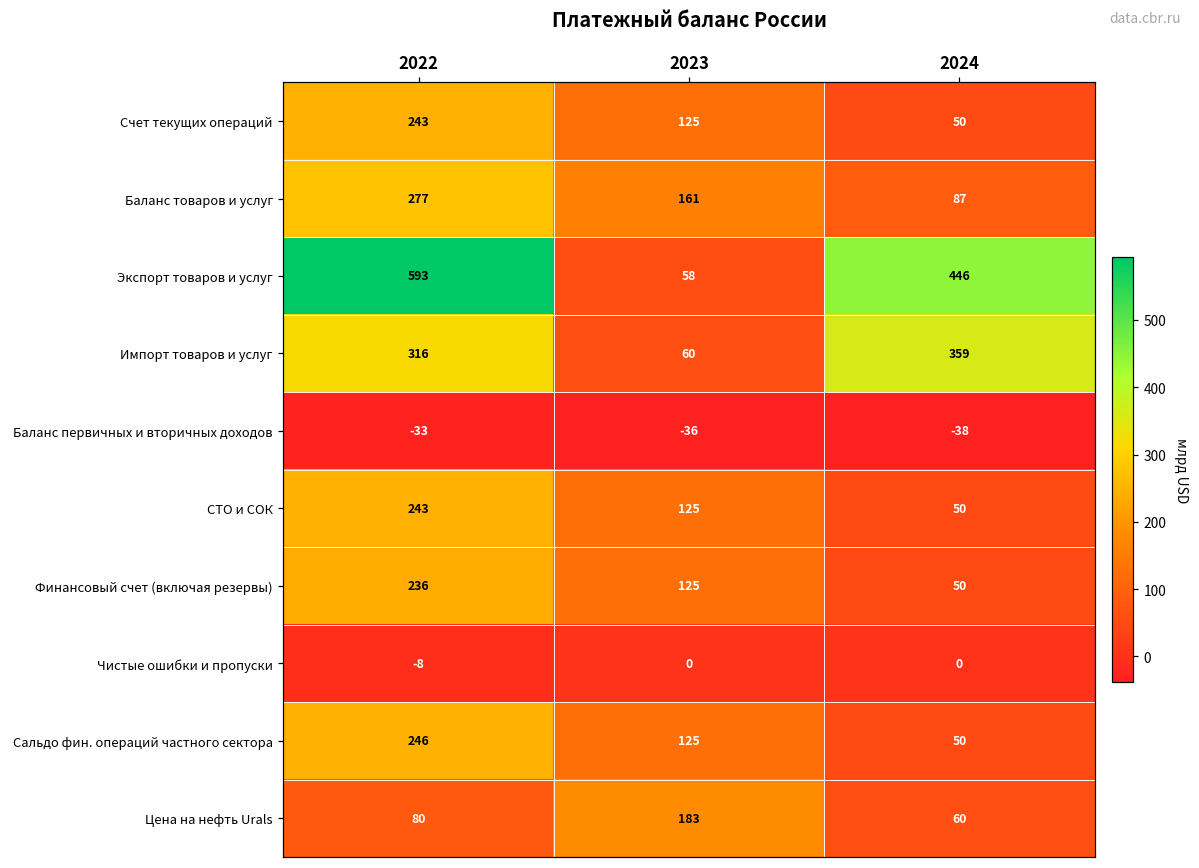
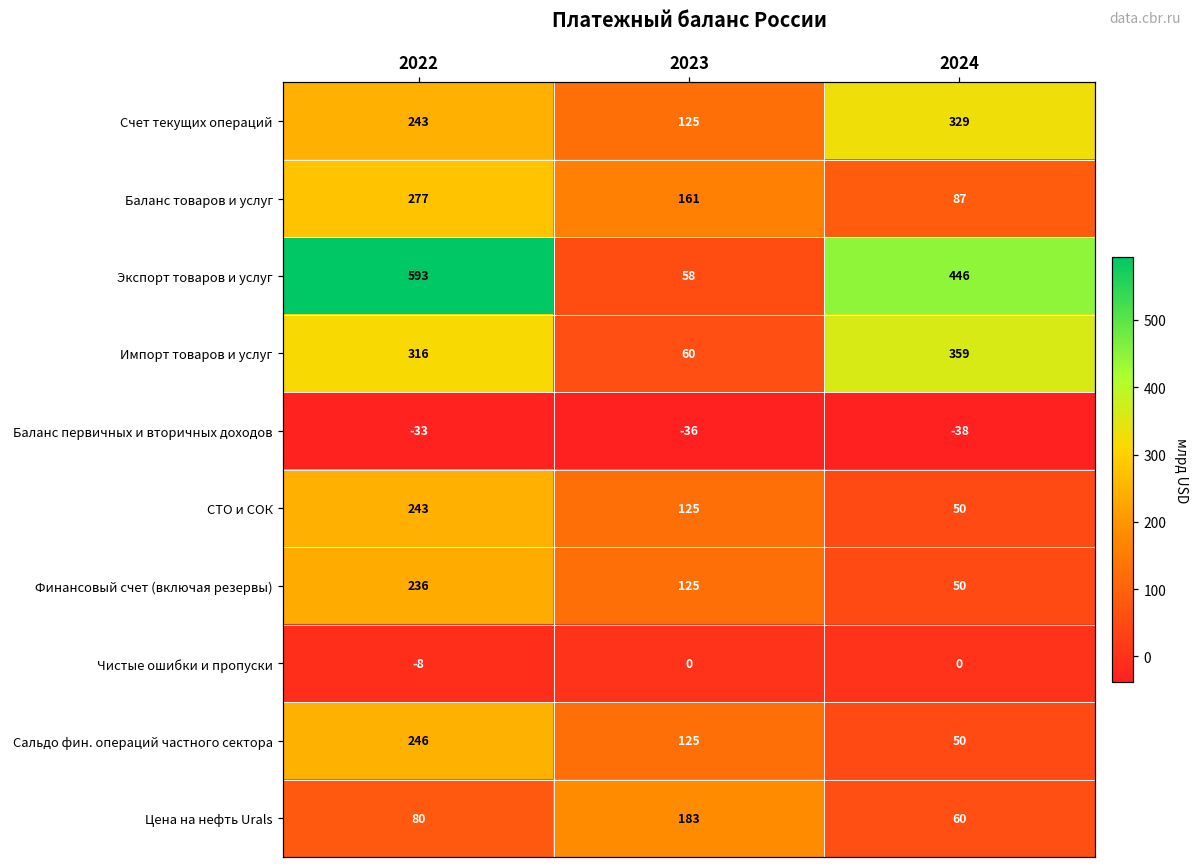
Счет текущих операций, 2024: 50 -> 329
